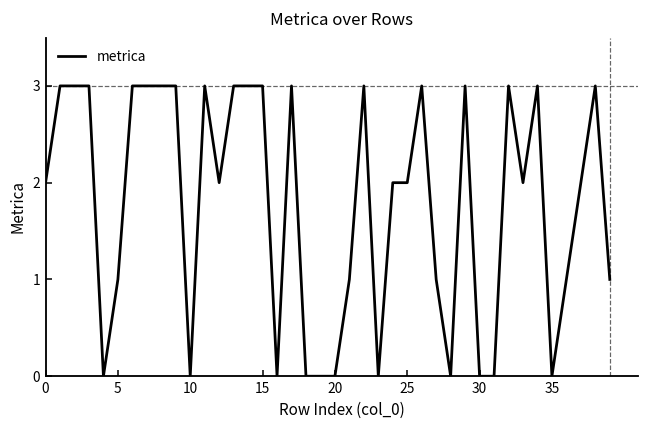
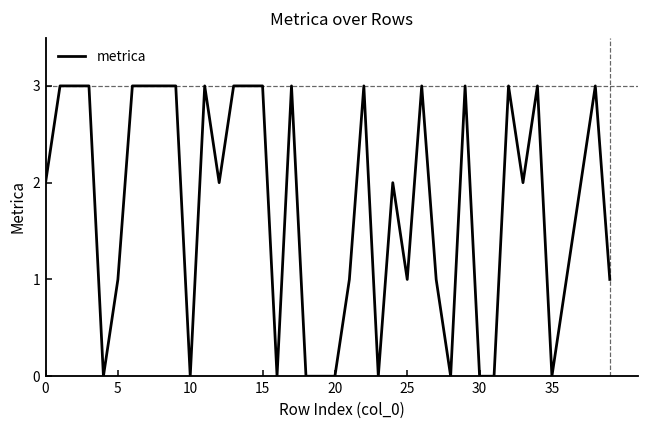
25: 2 -> 1
